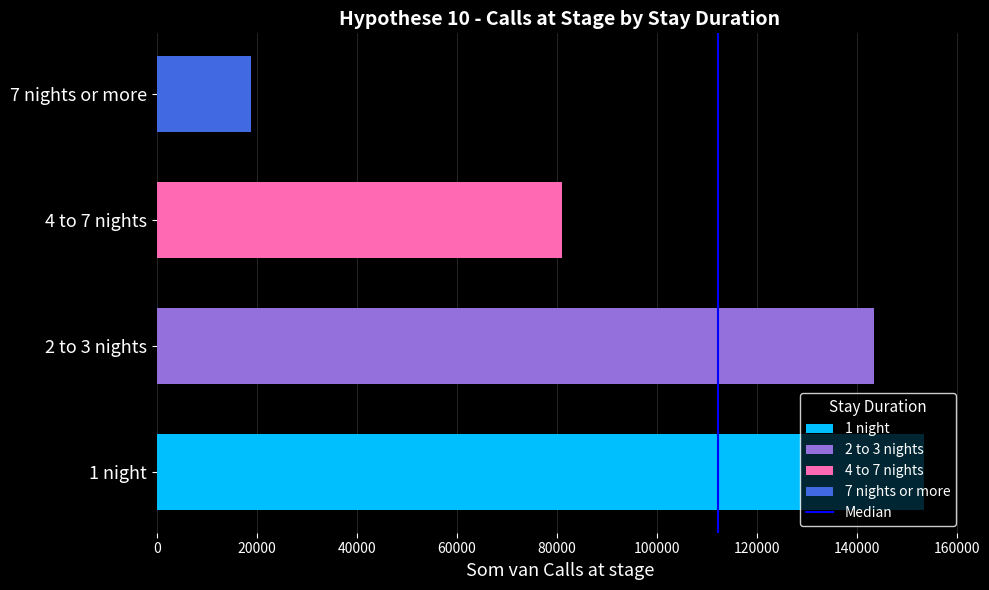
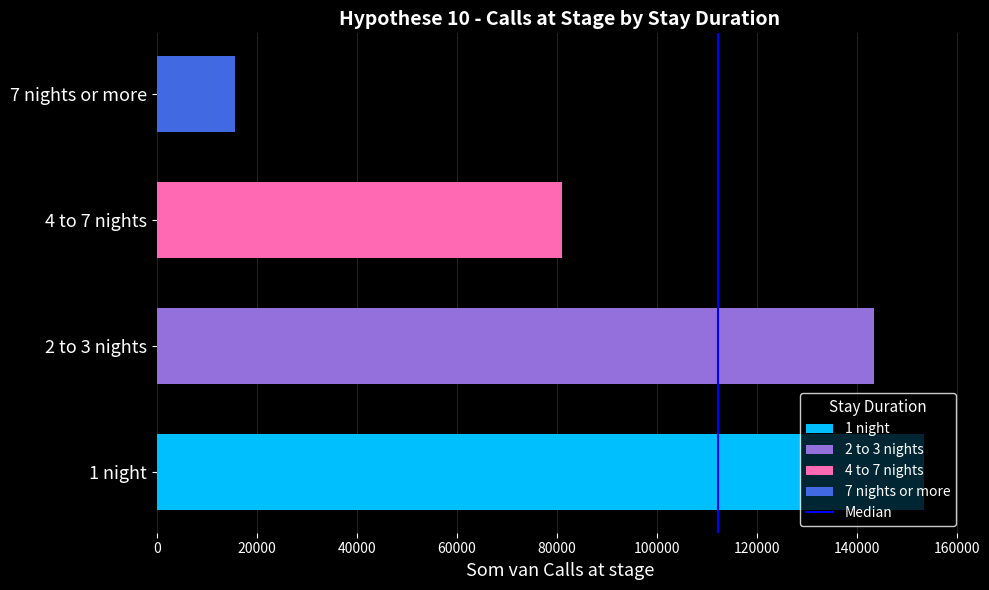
7 nights or more: 19000 -> 16000
